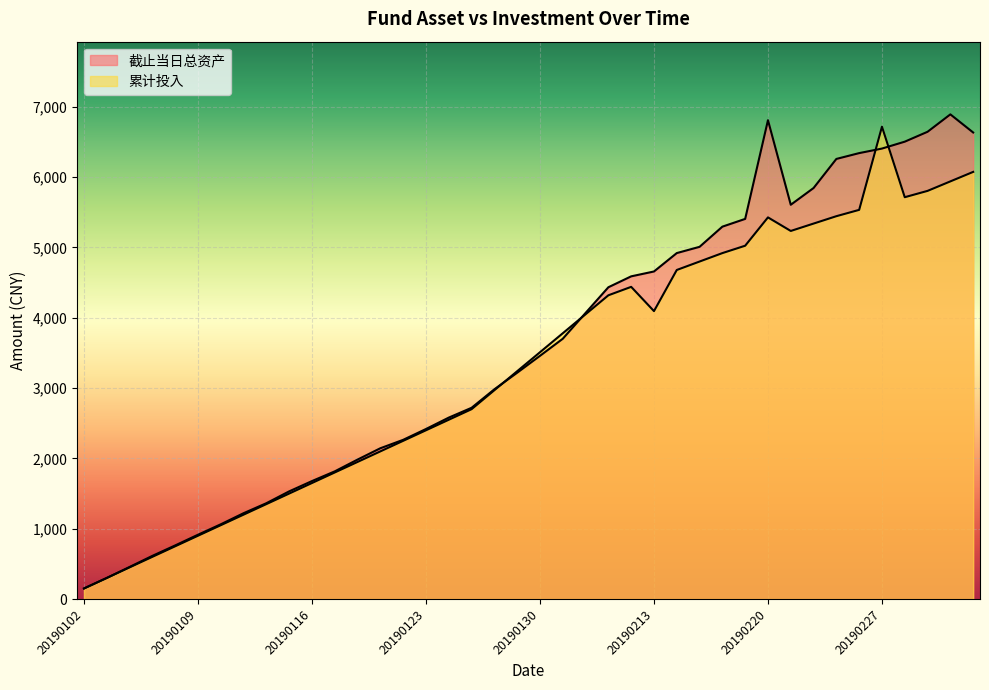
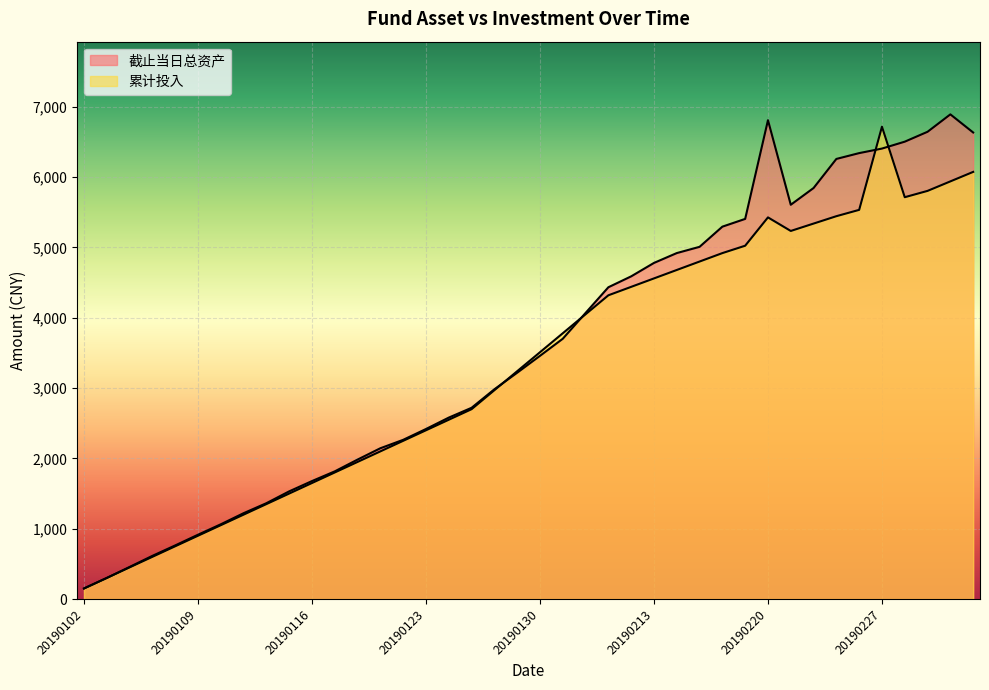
截止当日总资产, 20190213: 4,700 -> 4,800
累计投入, 20190213: 4,100 -> 4,600
